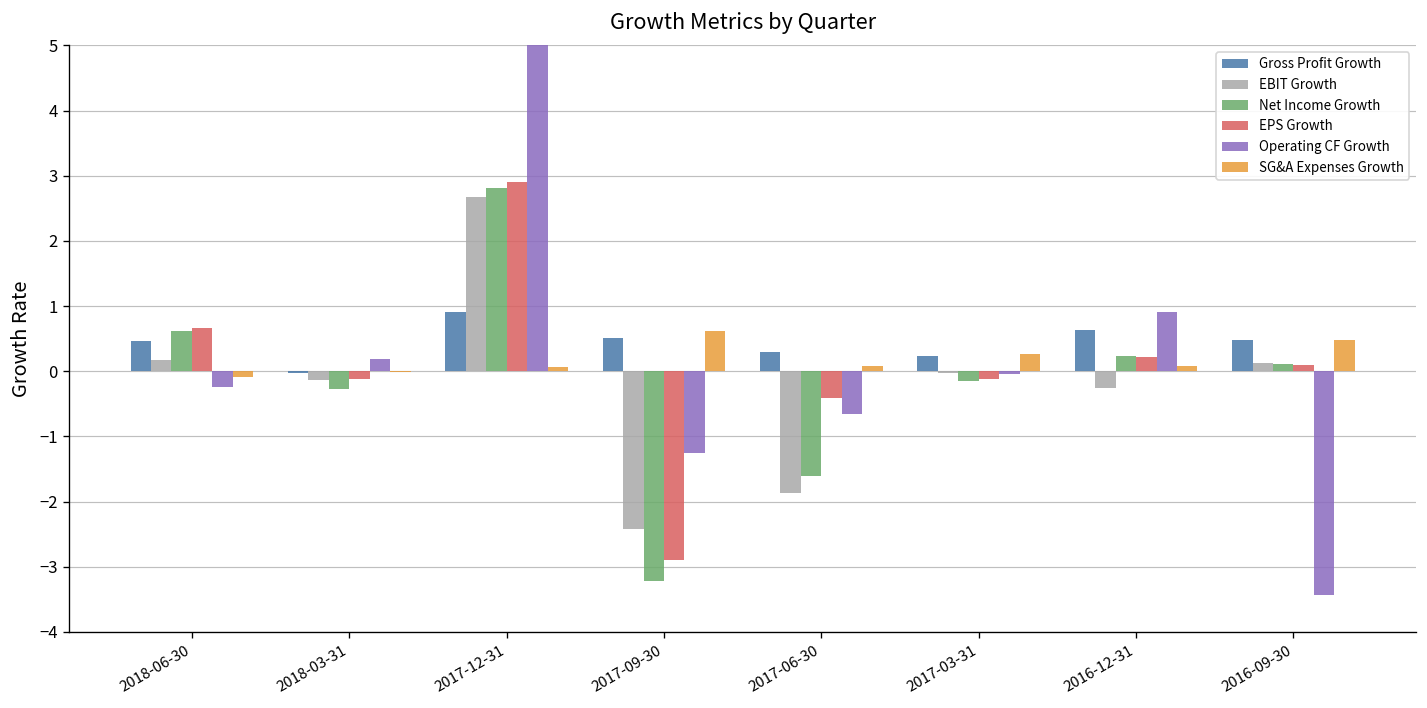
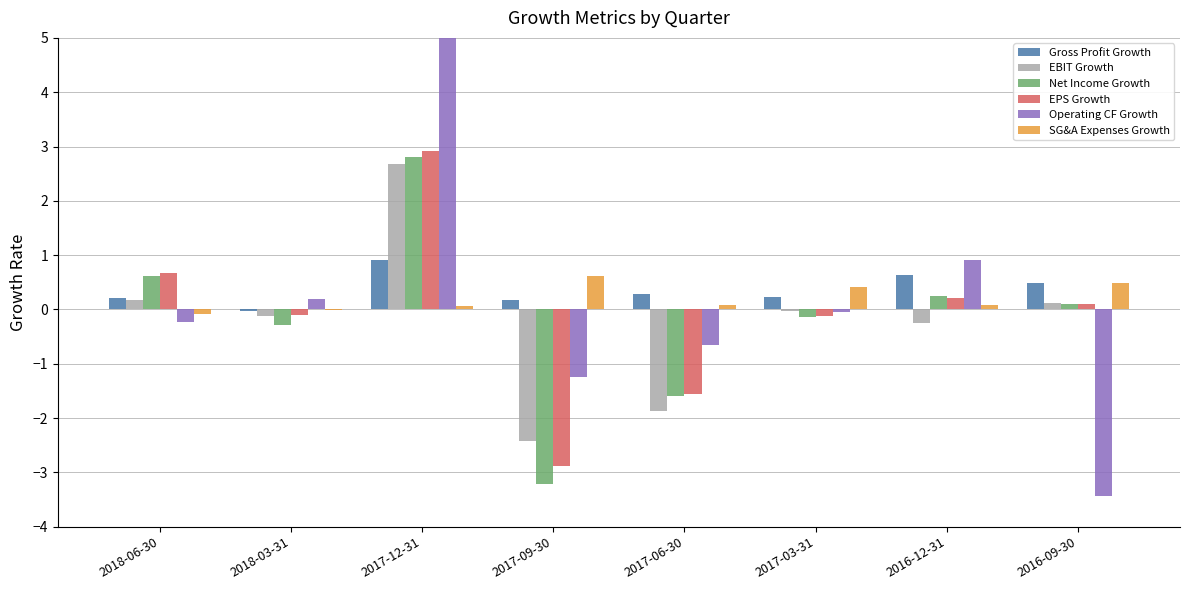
Gross Profit Growth, 2018-06-30: 0.5 -> 0.2
Gross Profit Growth, 2017-09-30: 0.5 -> 0.2
EPS Growth, 2017-06-30: -0.4 -> -1.6
SG&A Expenses Growth, 2017-03-31: 0.3 -> 0.4
